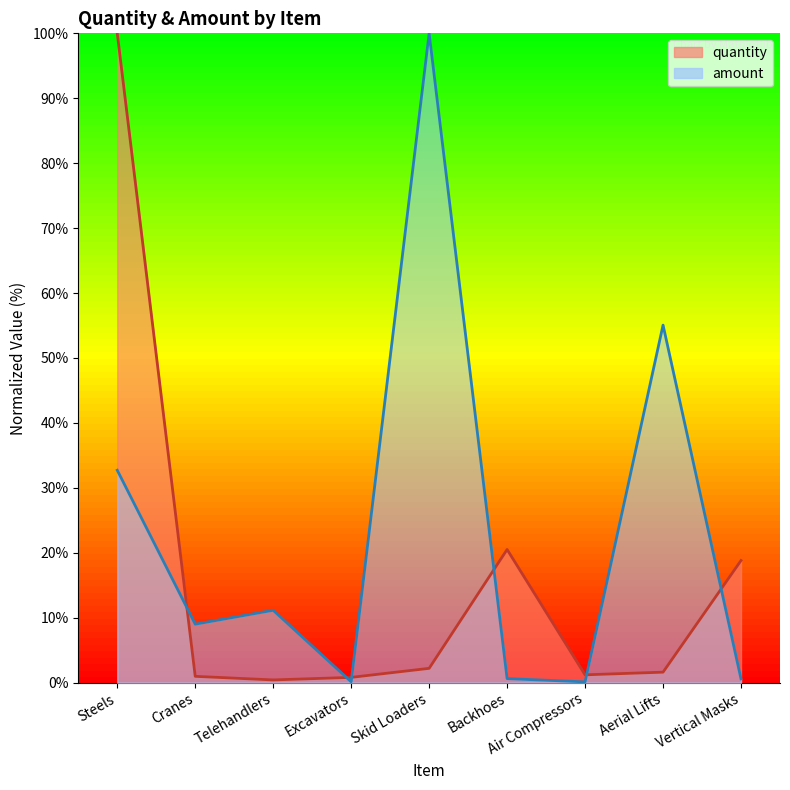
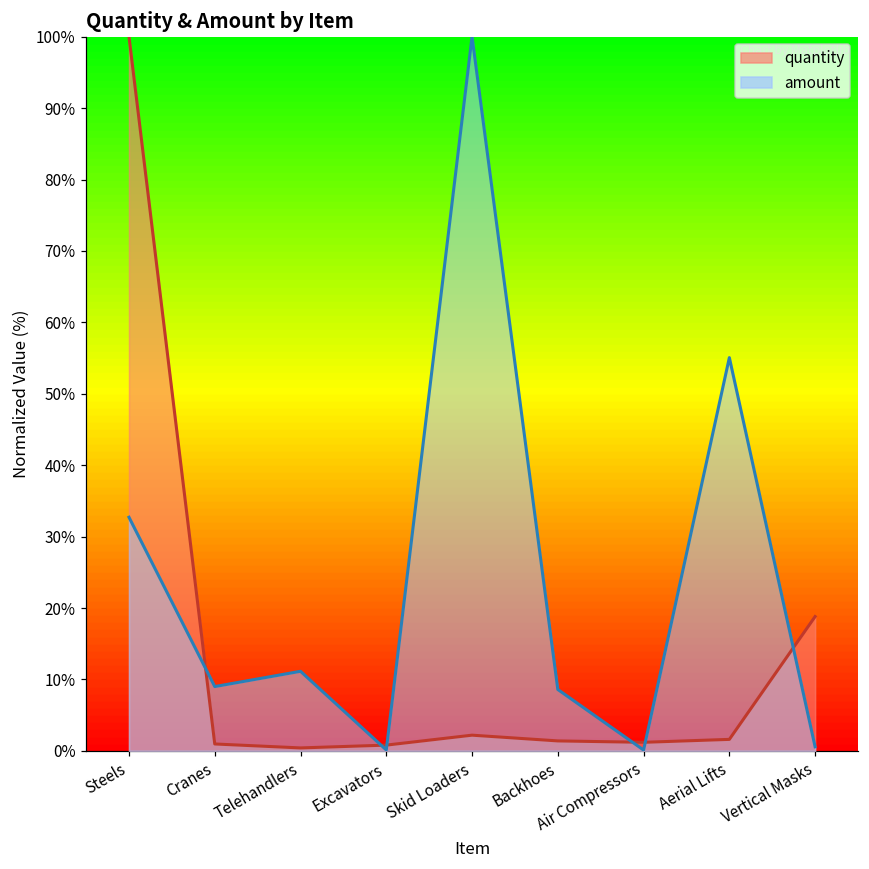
quantity, Backhoes: 21% -> 1%
amount, Backhoes: 1% -> 9%
